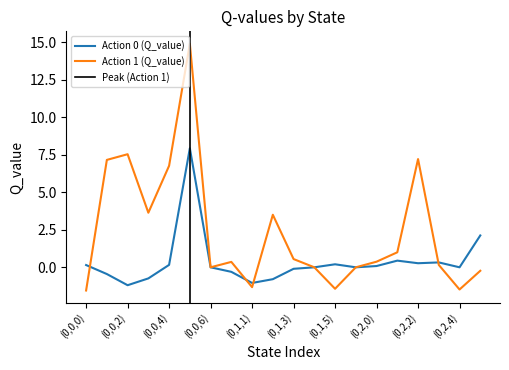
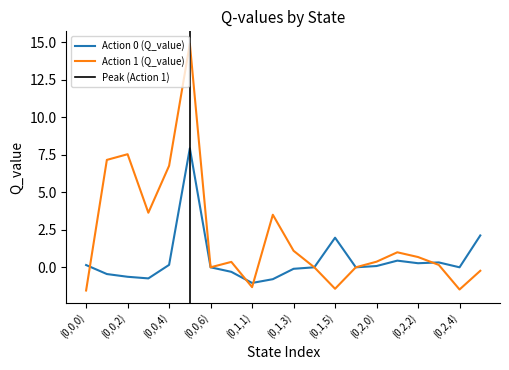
Action 0 (Q_value), (0,0,2): -1.2 -> -0.6
Action 1 (Q_value), (0,1,3): 0.5 -> 1.1
Action 0 (Q_value), (0,1,5): 0.2 -> 2.0
Action 1 (Q_value), (0,2,2): 7.2 -> 0.7
